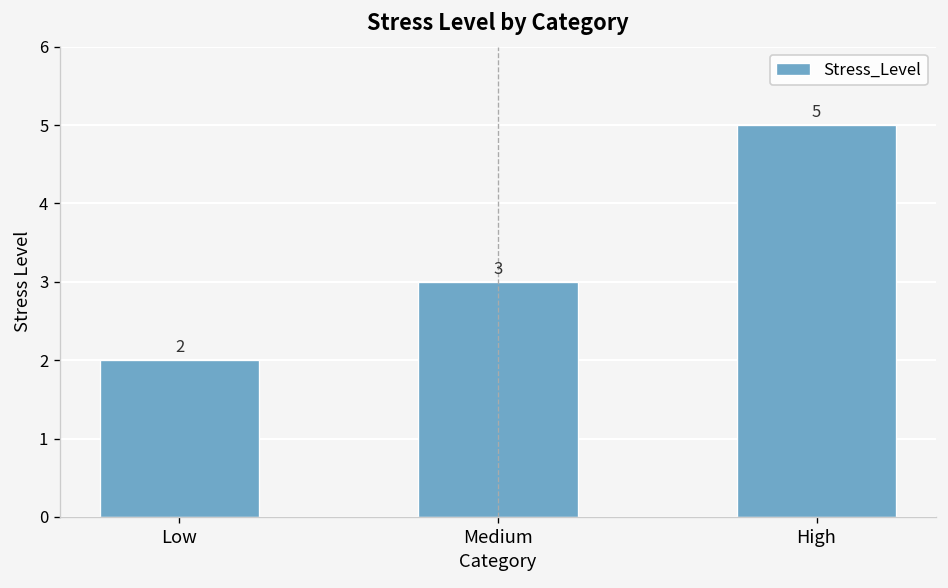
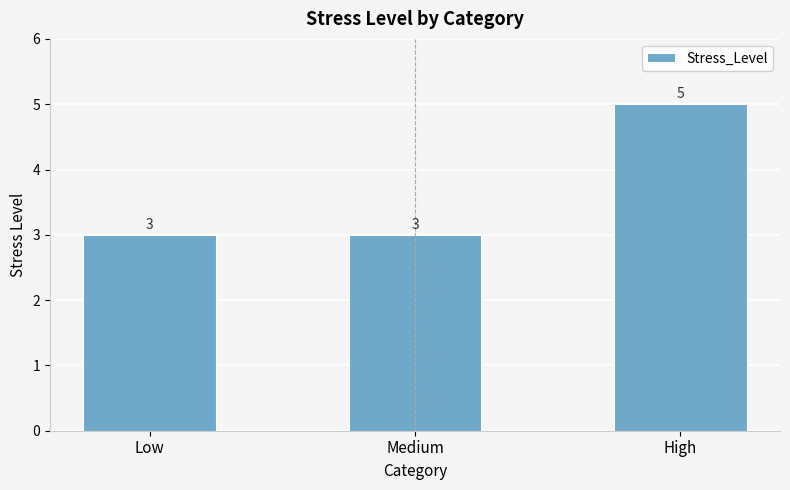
Low: 2 -> 3
